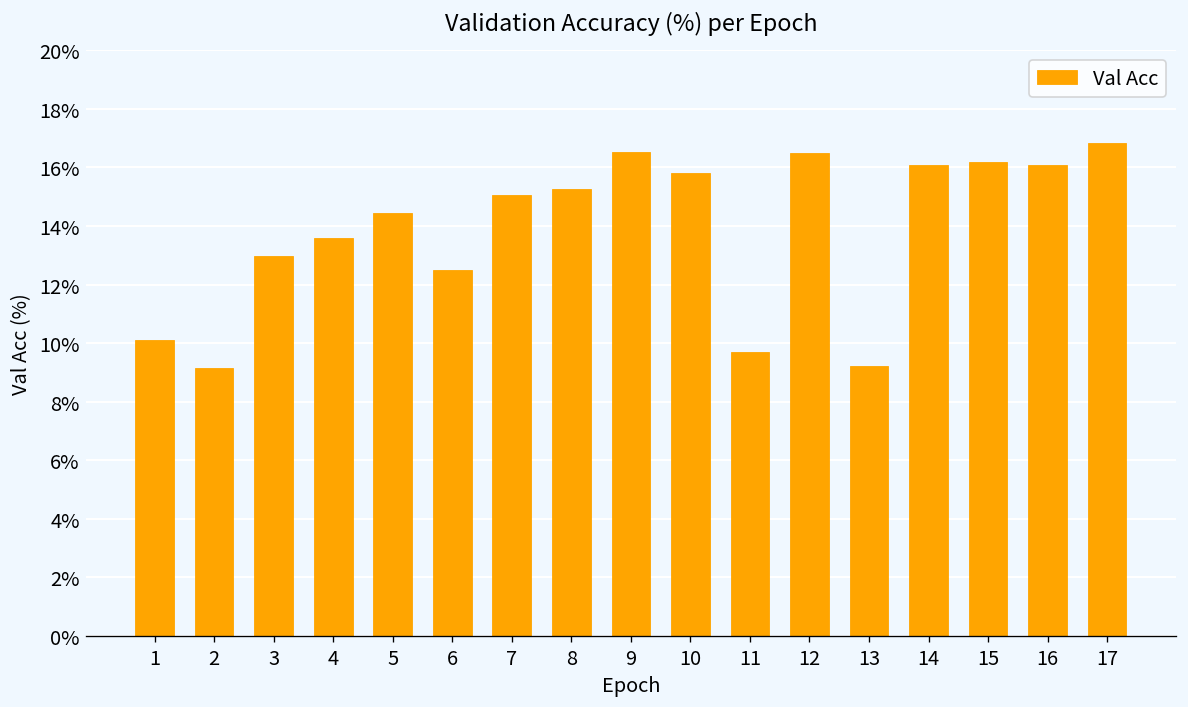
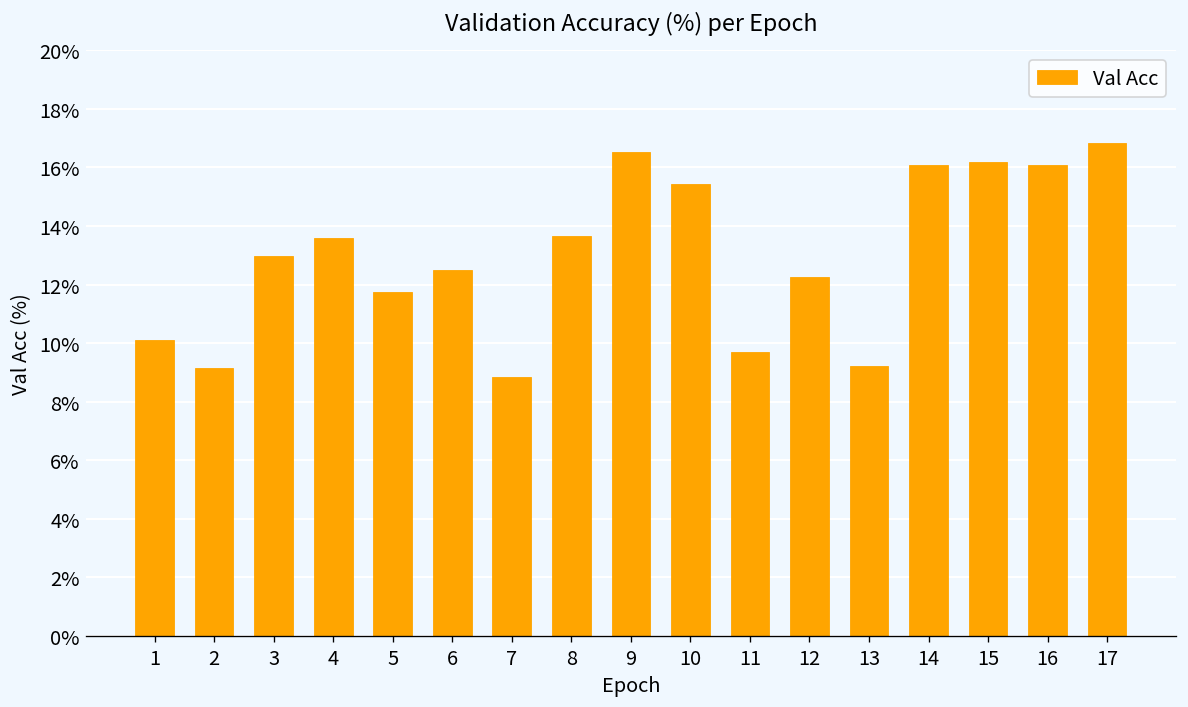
5: 14.5% -> 11.8%
7: 15.1% -> 8.9%
8: 15.3% -> 13.7%
10: 15.8% -> 15.5%
12: 16.5% -> 12.3%
